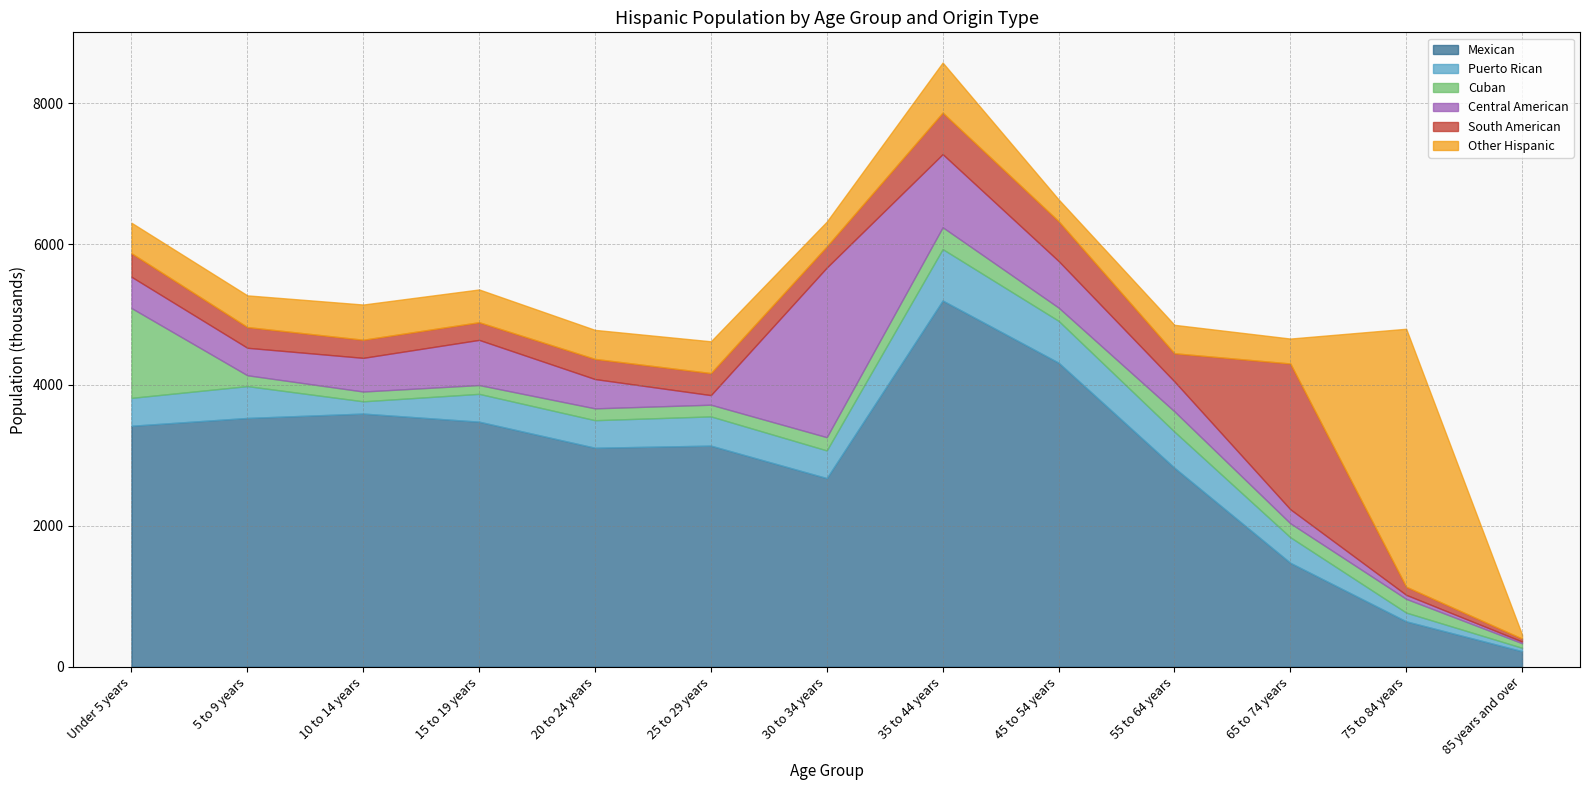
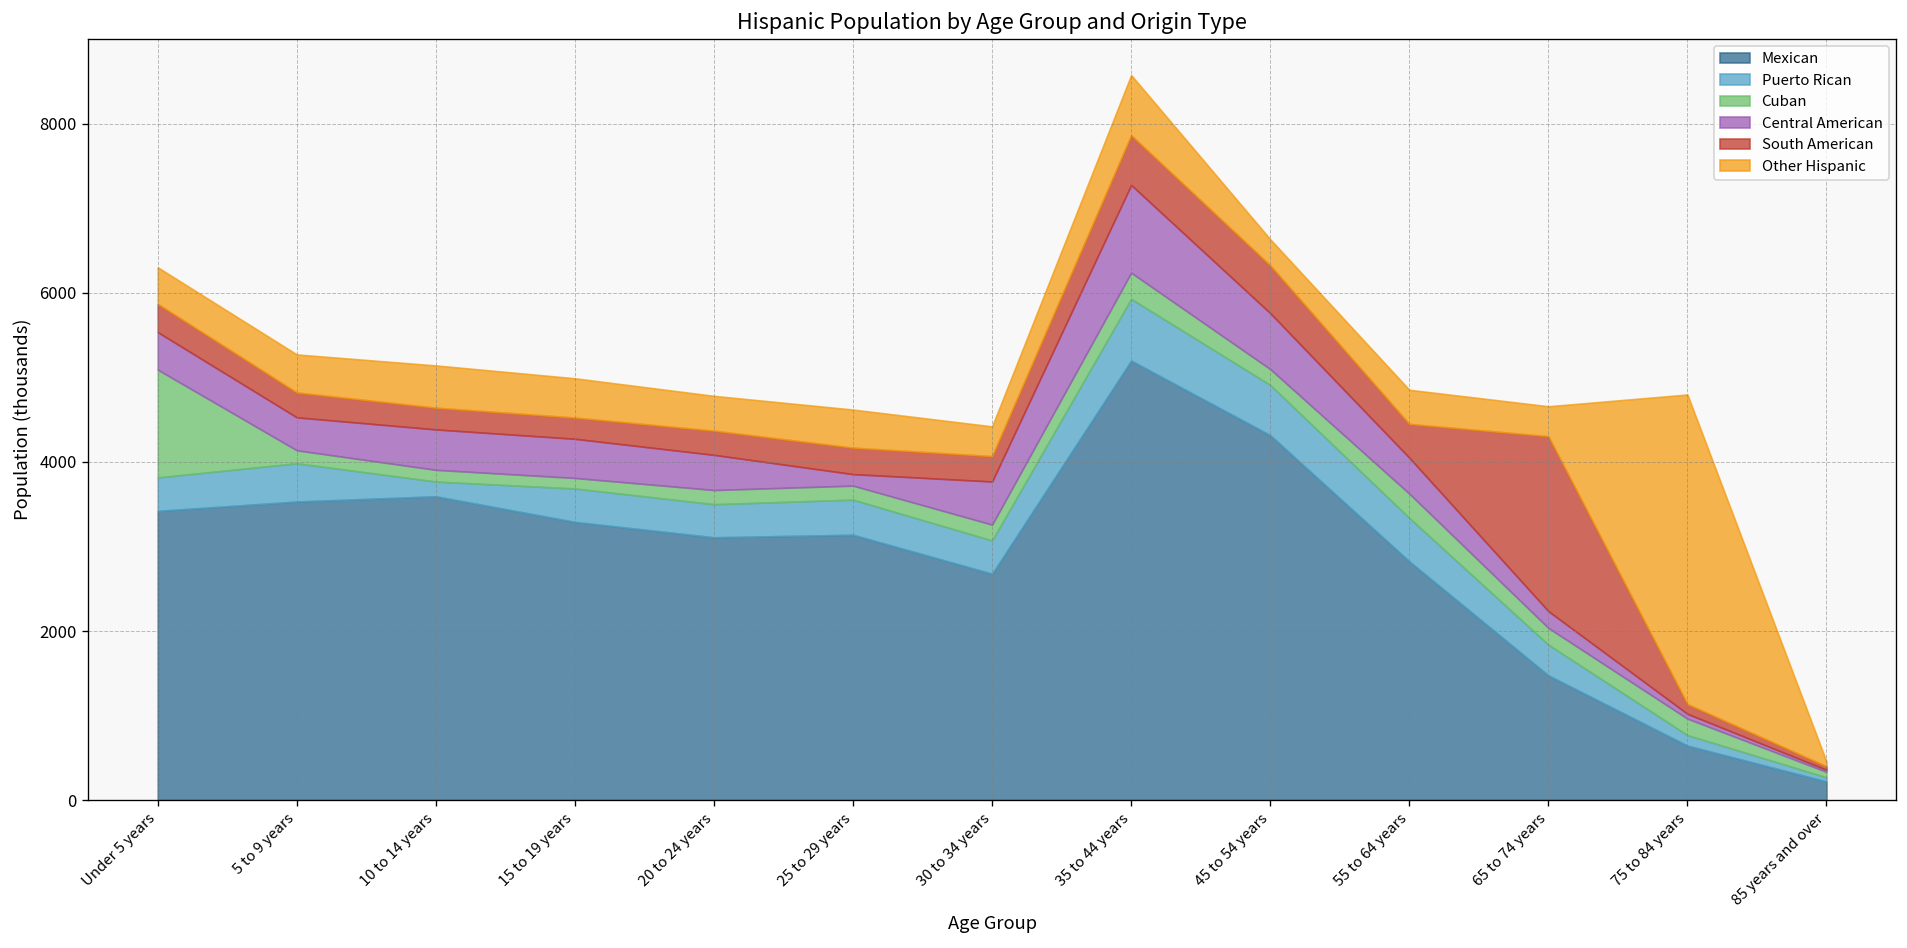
Mexican, 15 to 19 years: 3500 -> 3300
Central American, 15 to 19 years: 600 -> 500
Central American, 30 to 34 years: 2400 -> 500
